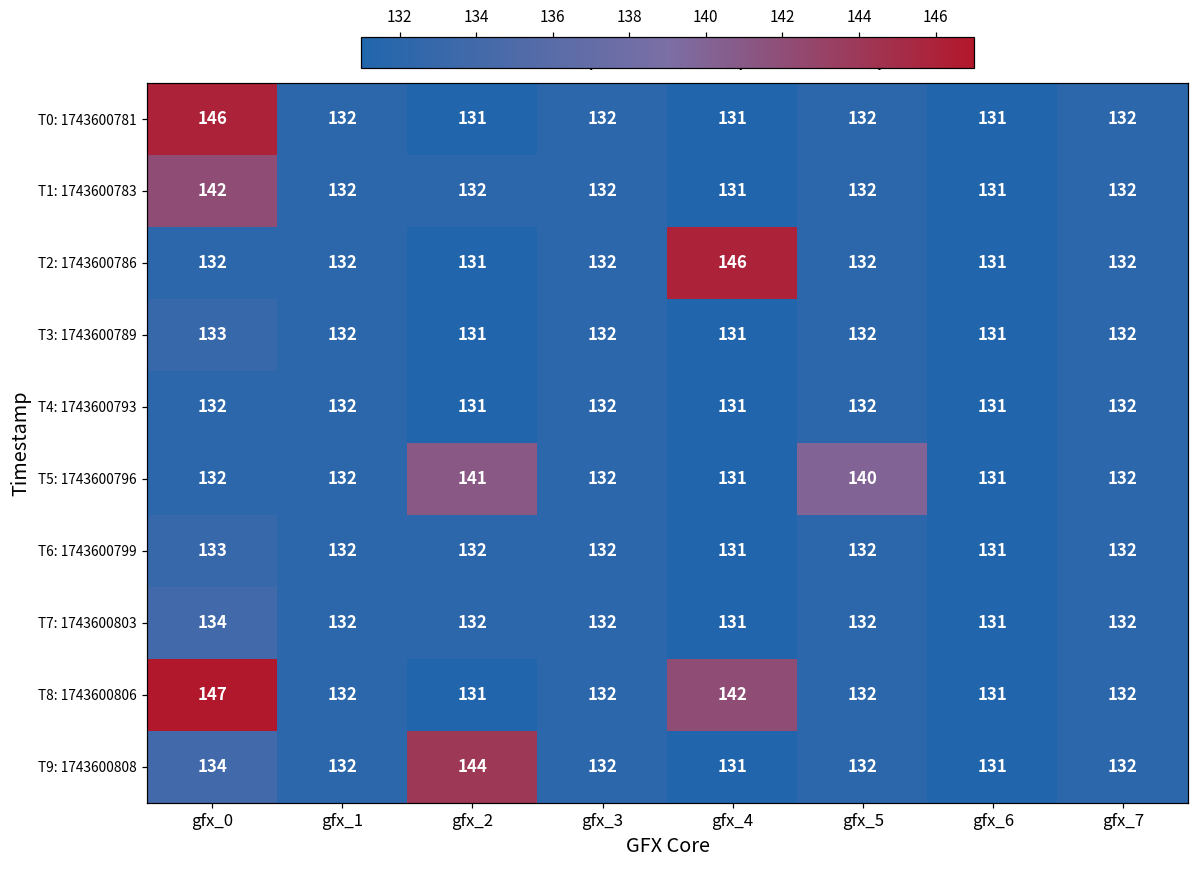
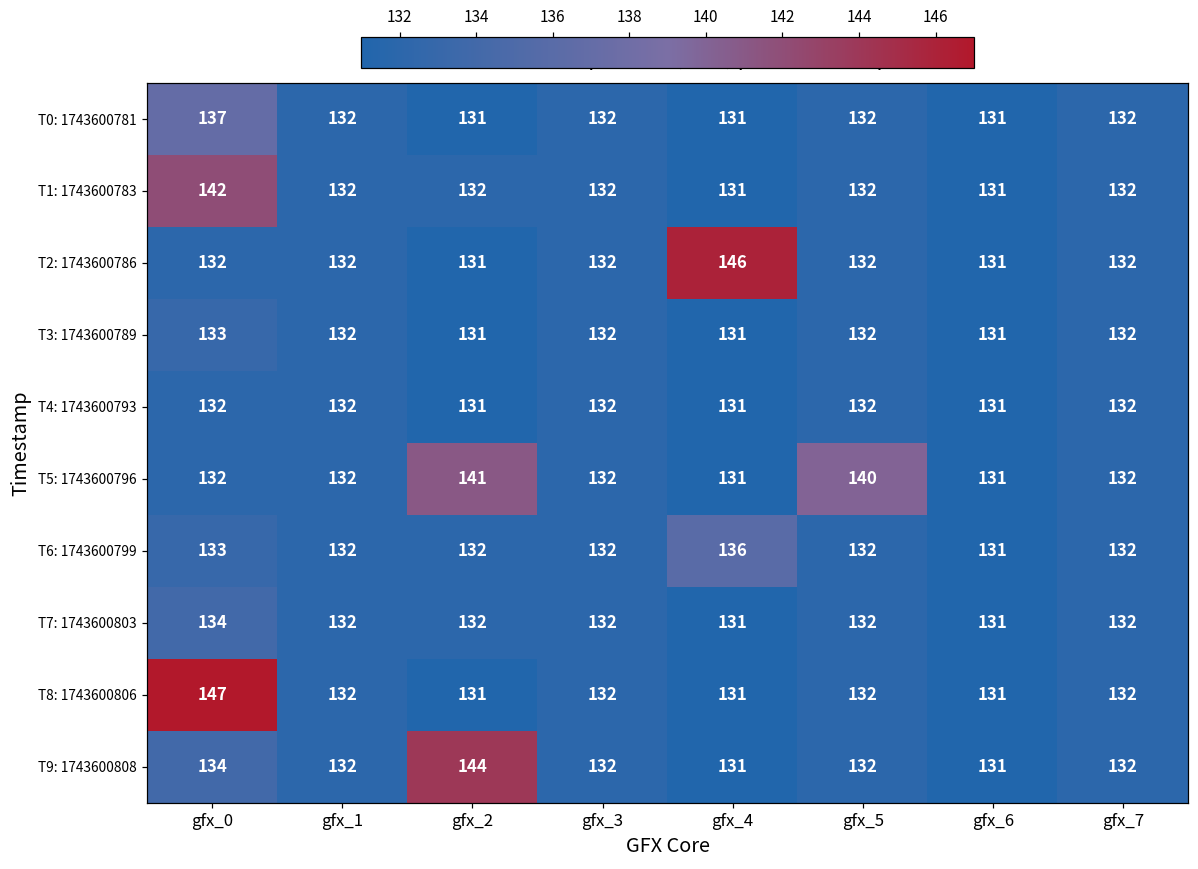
T0: 1743600781, gfx_0: 146 -> 137
T6: 1743600799, gfx_4: 131 -> 136
T8: 1743600806, gfx_4: 142 -> 131
